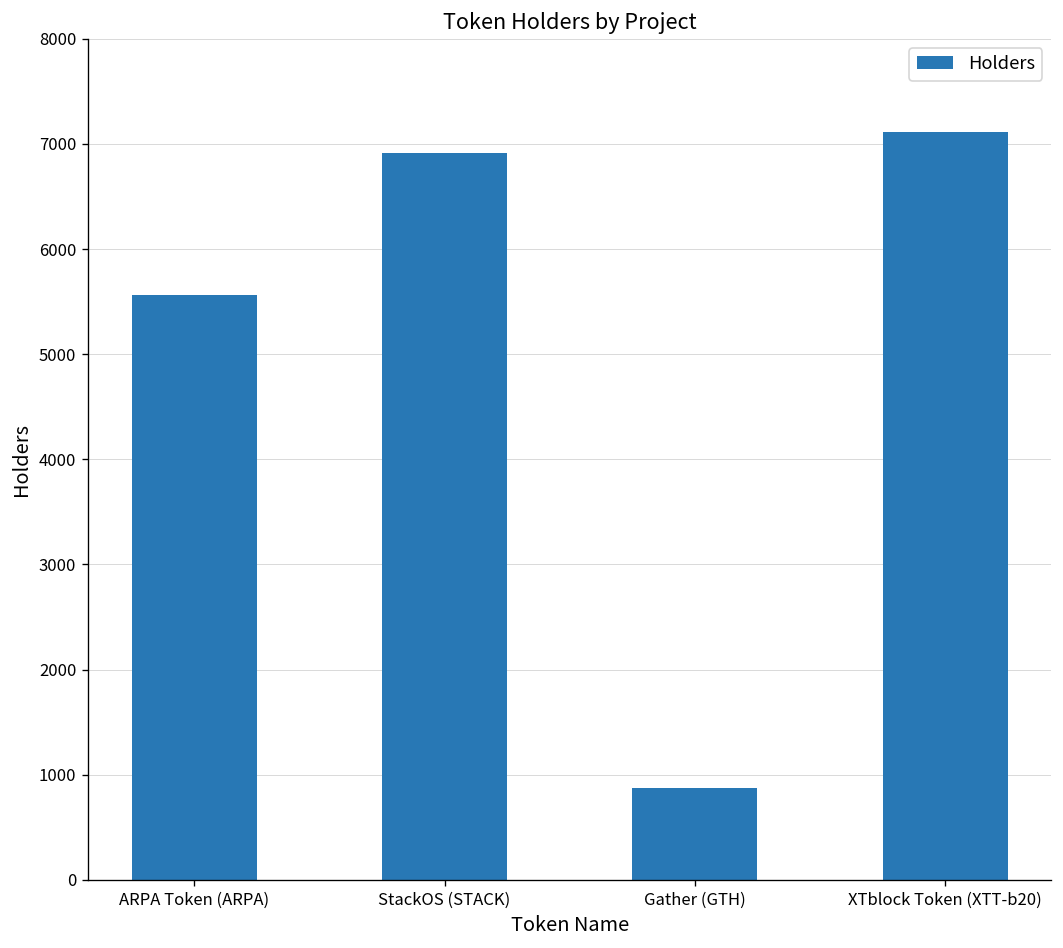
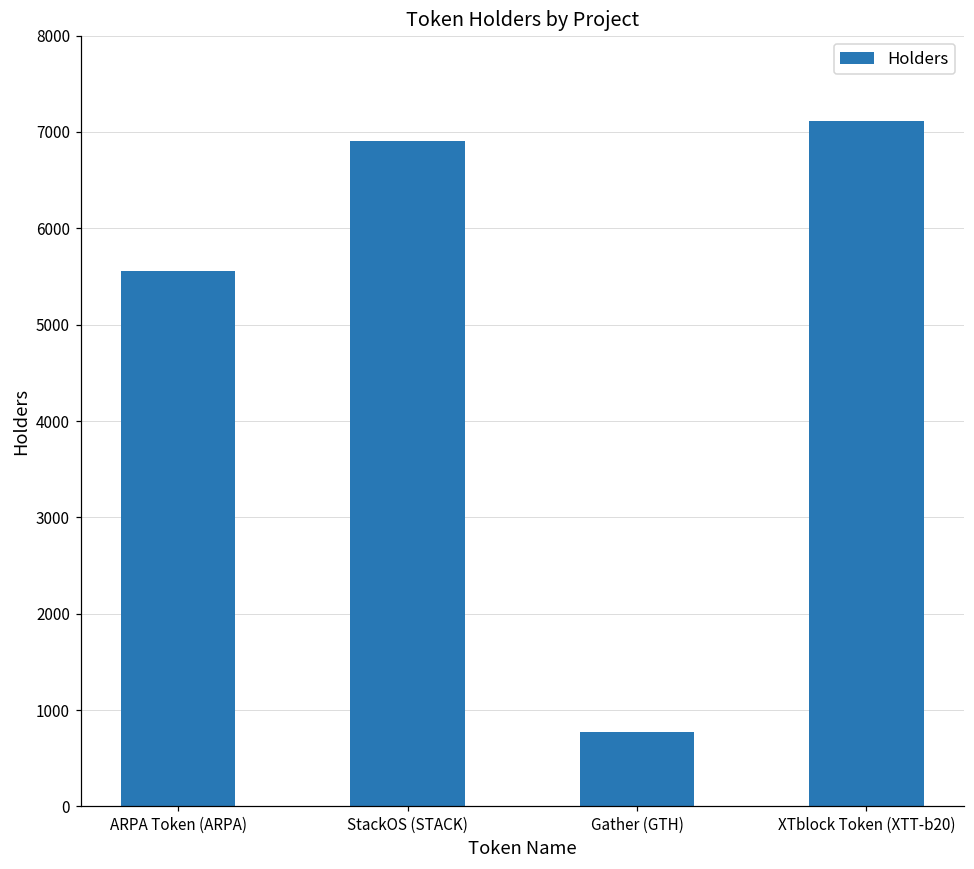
Gather (GTH): 900 -> 800
